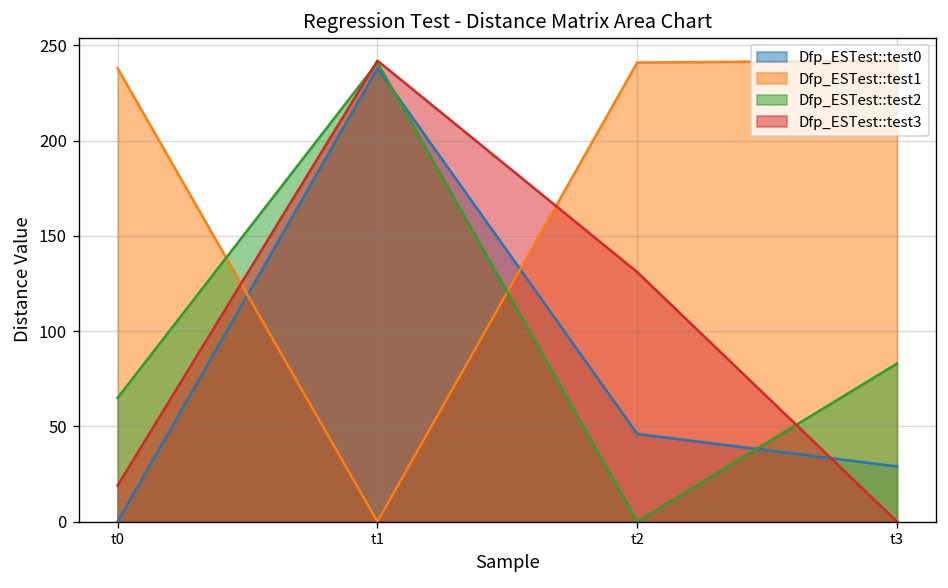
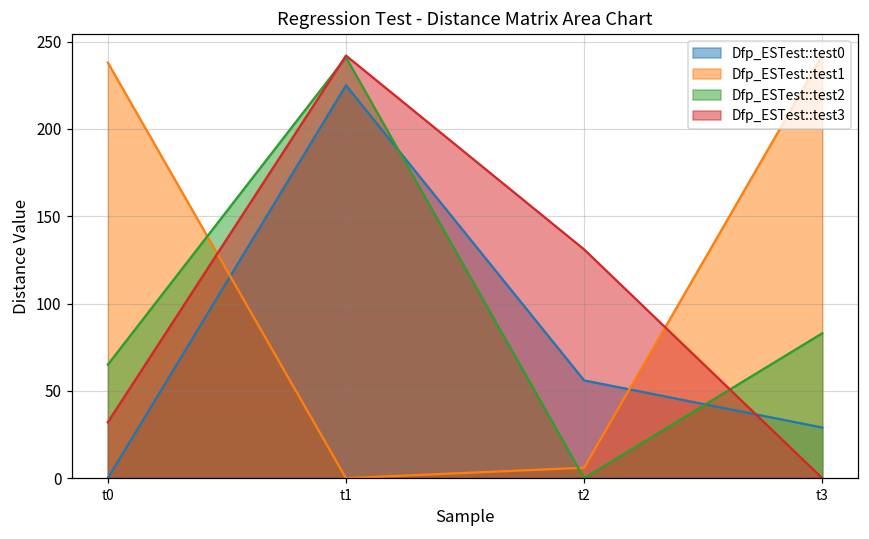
Dfp_ESTest::test3, t0: 19 -> 32
Dfp_ESTest::test0, t1: 238 -> 225
Dfp_ESTest::test0, t2: 46 -> 56
Dfp_ESTest::test1, t2: 241 -> 6
